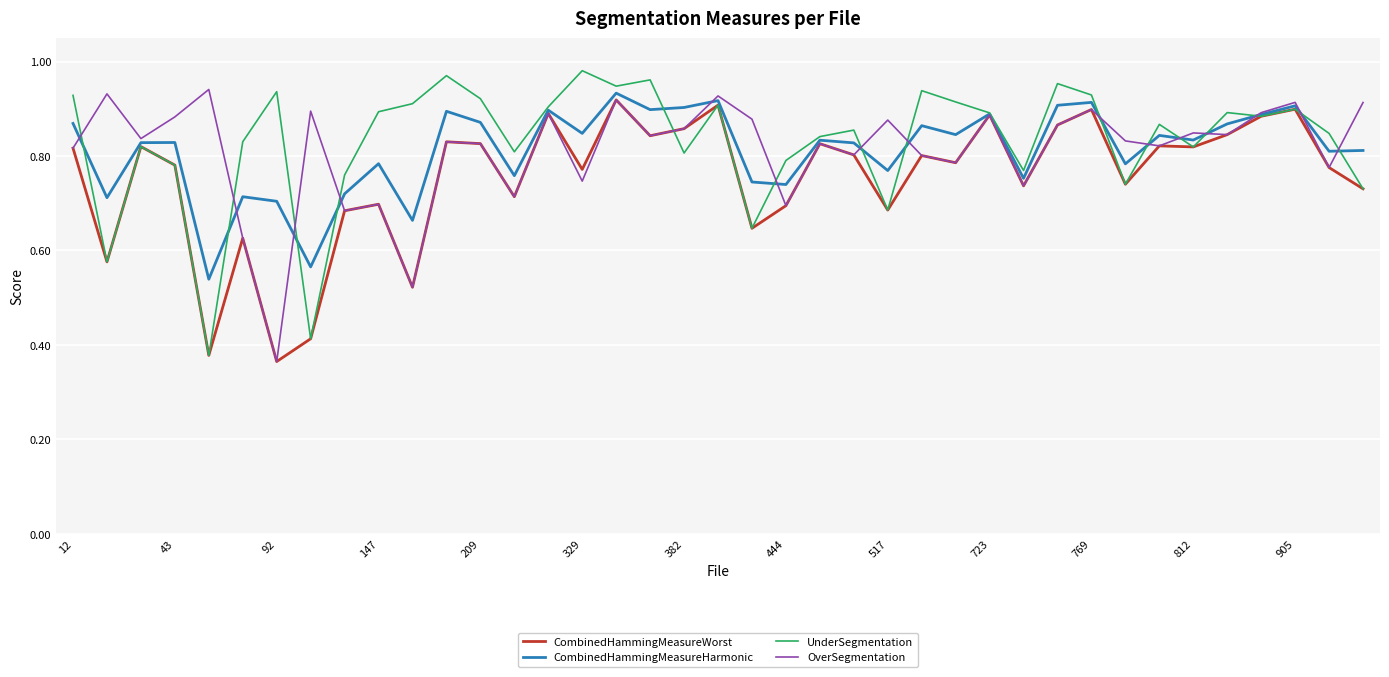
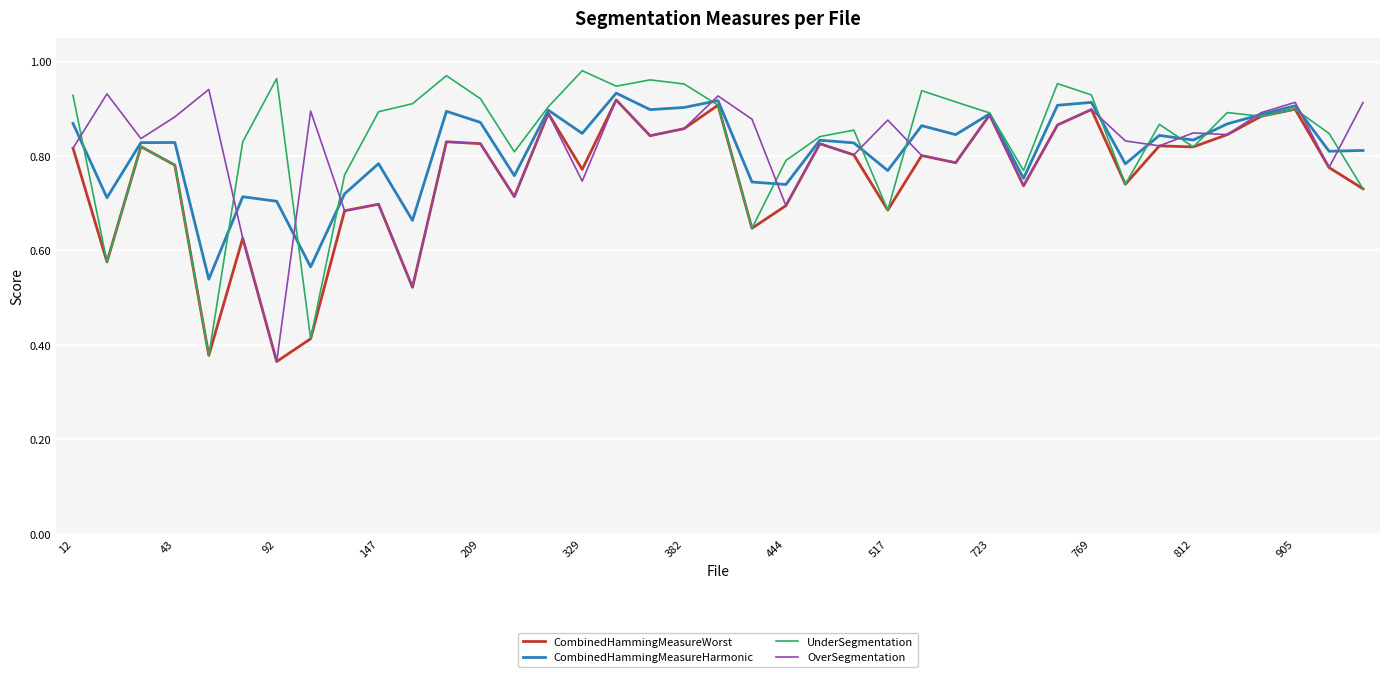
UnderSegmentation, 92: 0.94 -> 0.96
UnderSegmentation, 382: 0.81 -> 0.95
